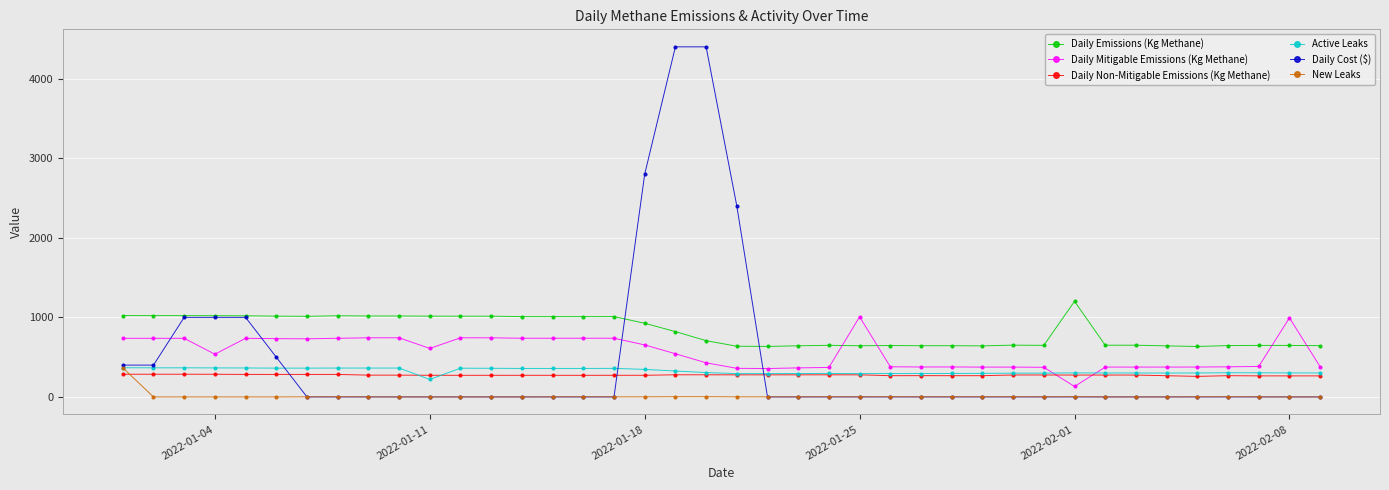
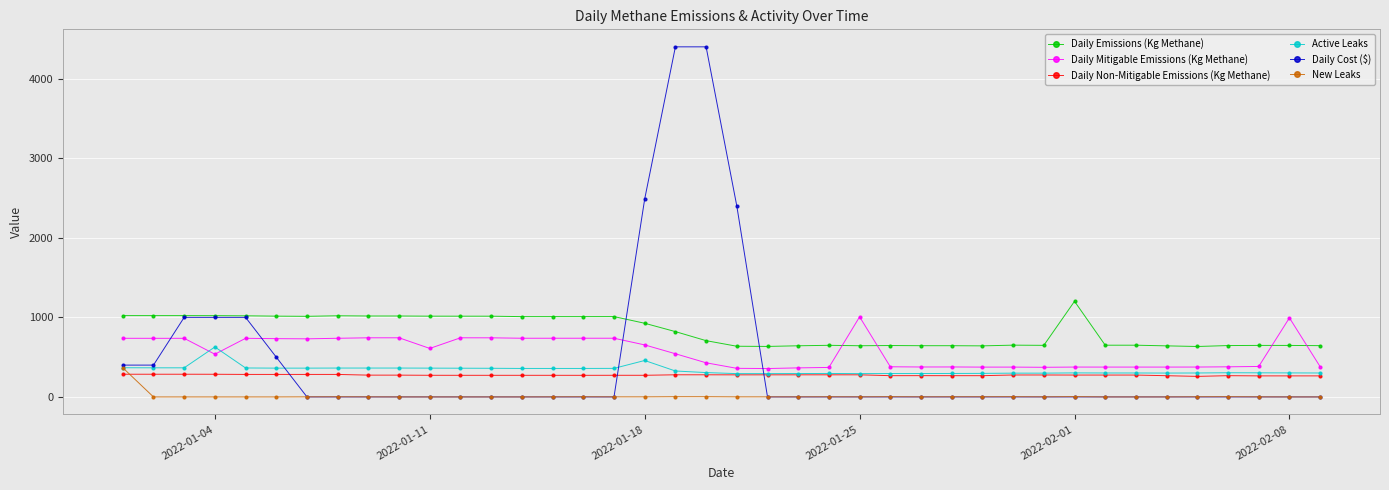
Active Leaks, 2022-01-04: 400 -> 600
Active Leaks, 2022-01-11: 200 -> 400
Active Leaks, 2022-01-18: 300 -> 500
Daily Cost ($), 2022-01-18: 2800 -> 2500
Daily Mitigable Emissions (Kg Methane), 2022-02-01: 100 -> 400
